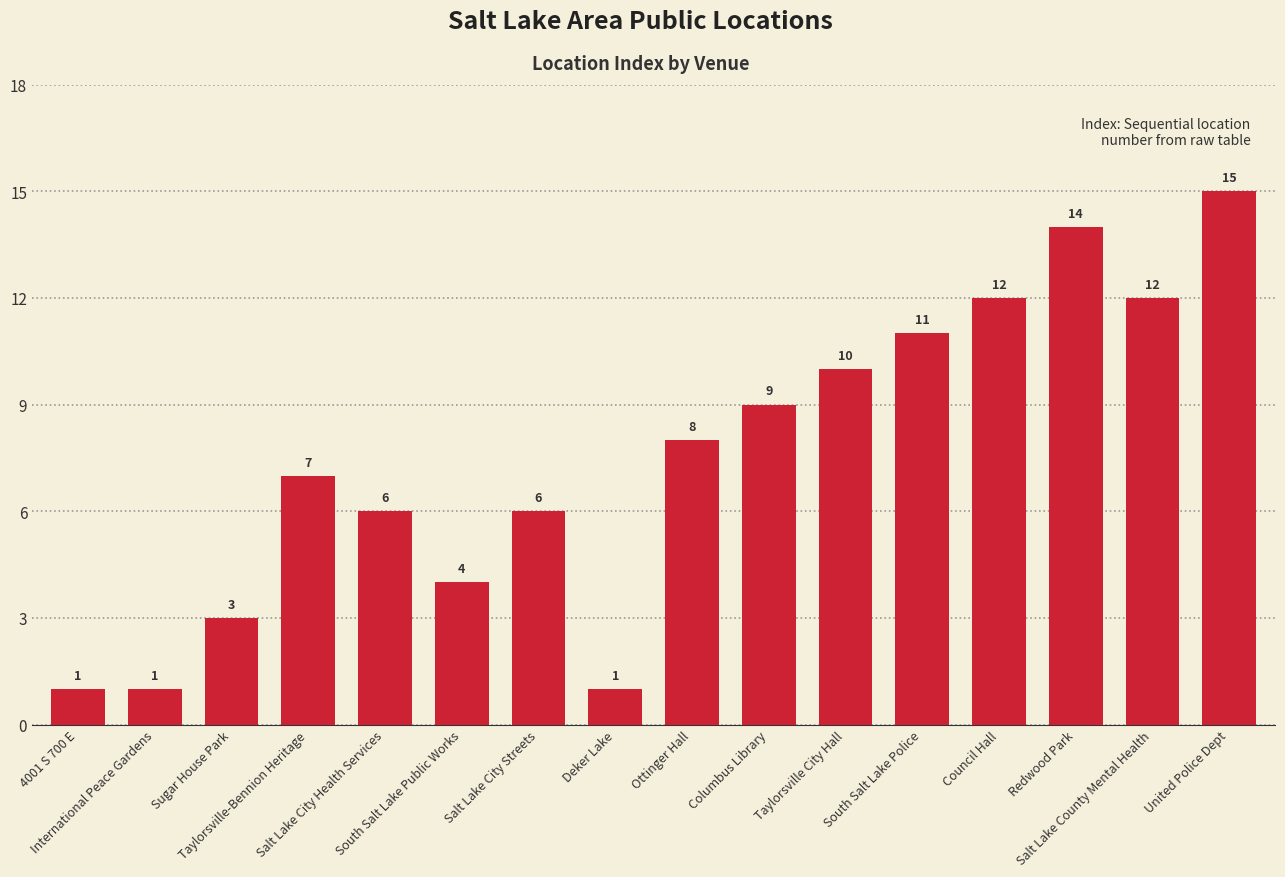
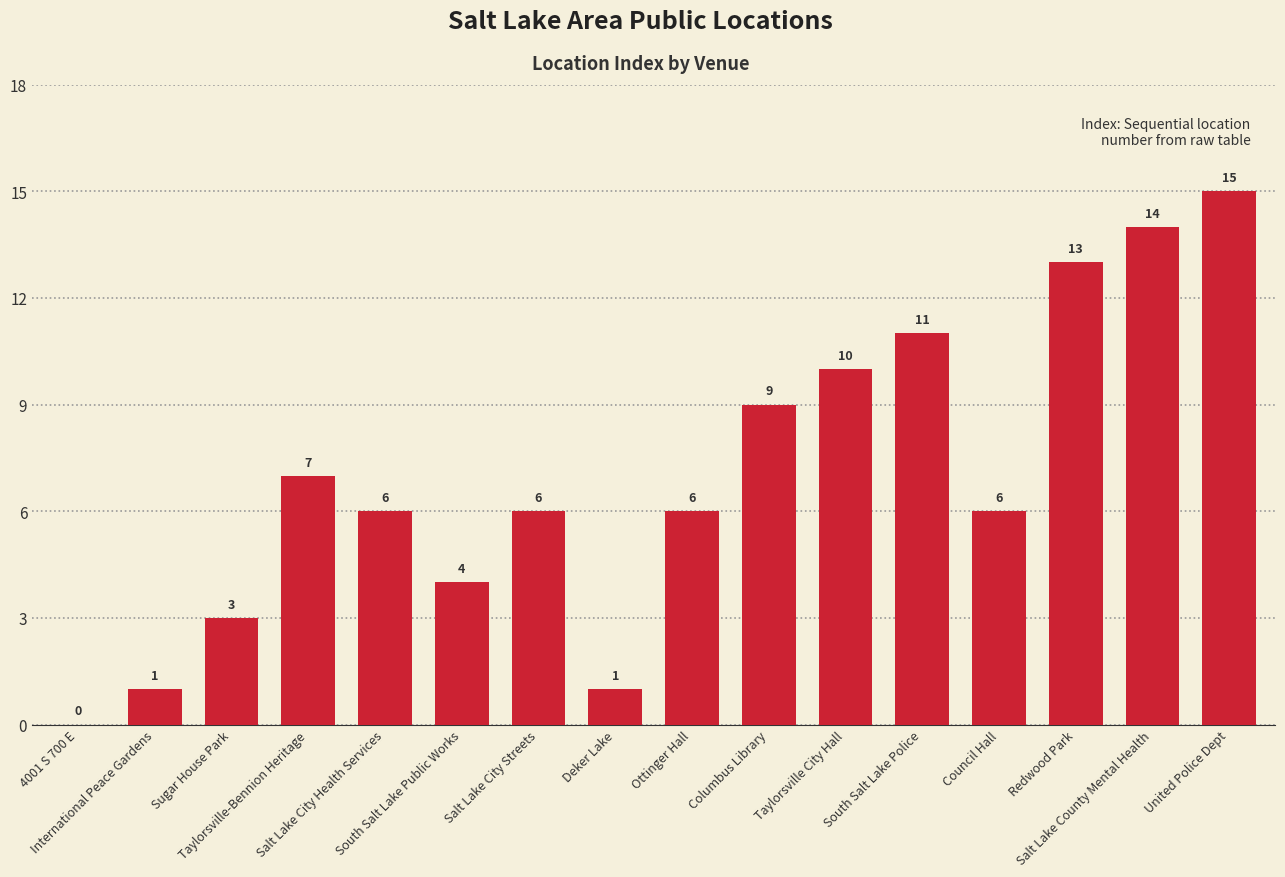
4001 S 700 E: 1 -> 0
Ottinger Hall: 8 -> 6
Council Hall: 12 -> 6
Redwood Park: 14 -> 13
Salt Lake County Mental Health: 12 -> 14
